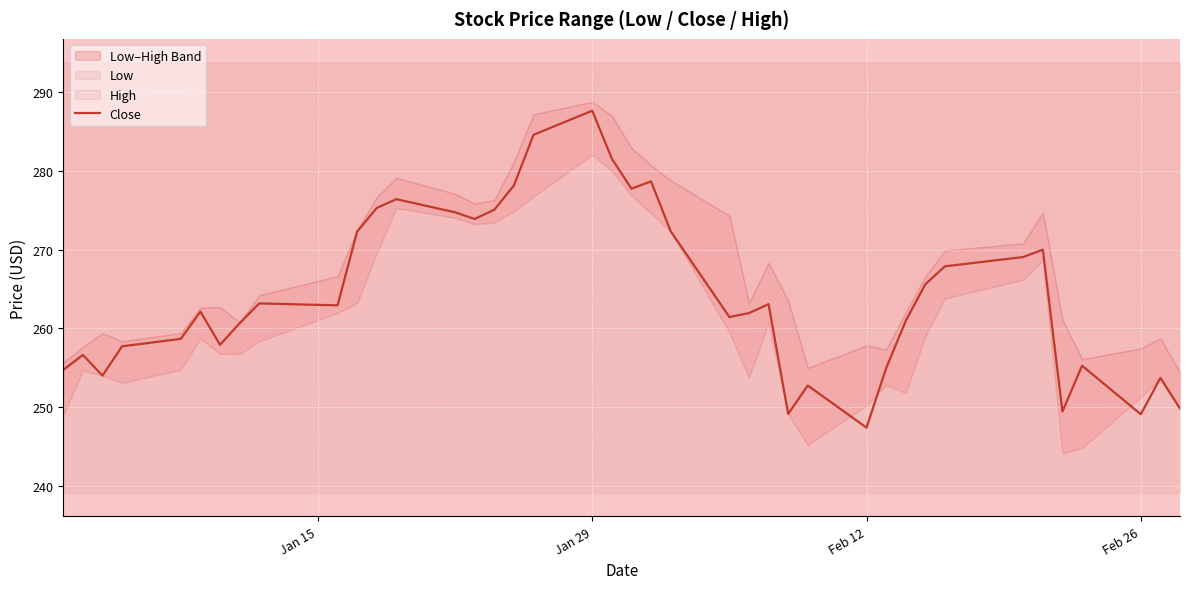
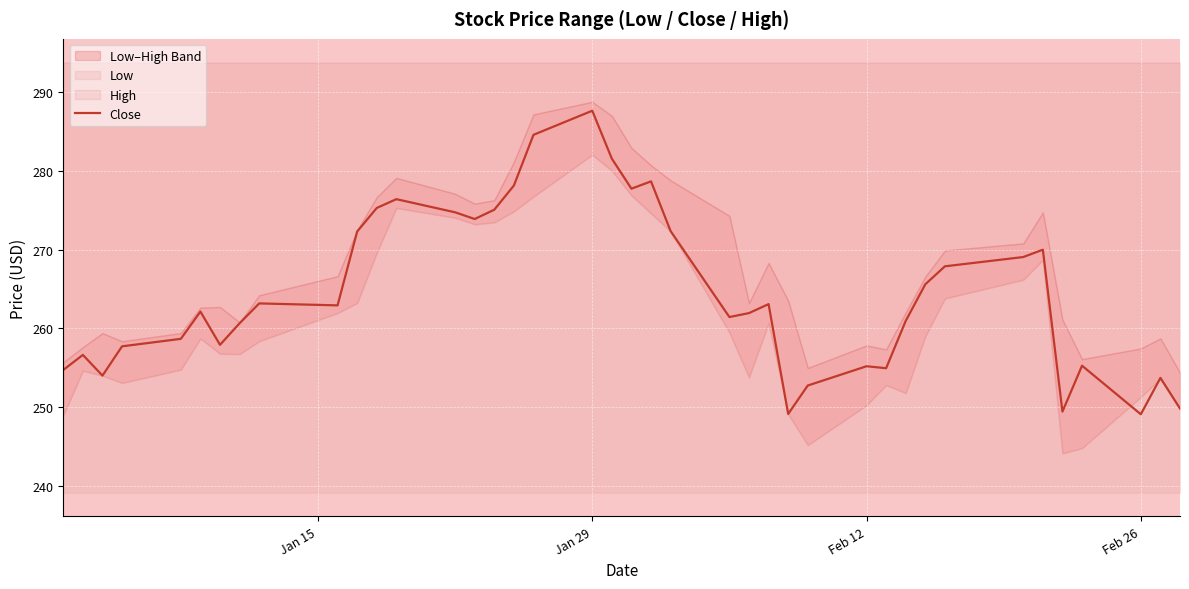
Close, Feb 12: 247 -> 255
